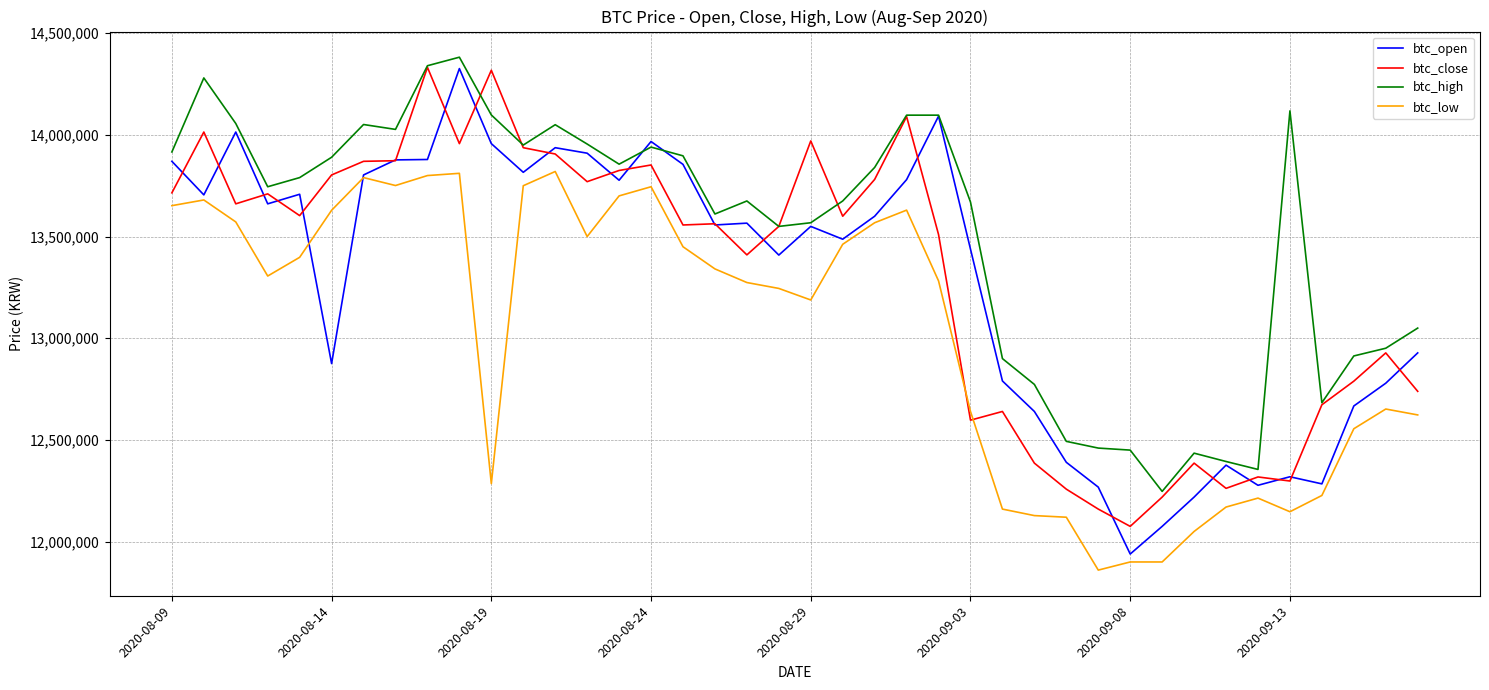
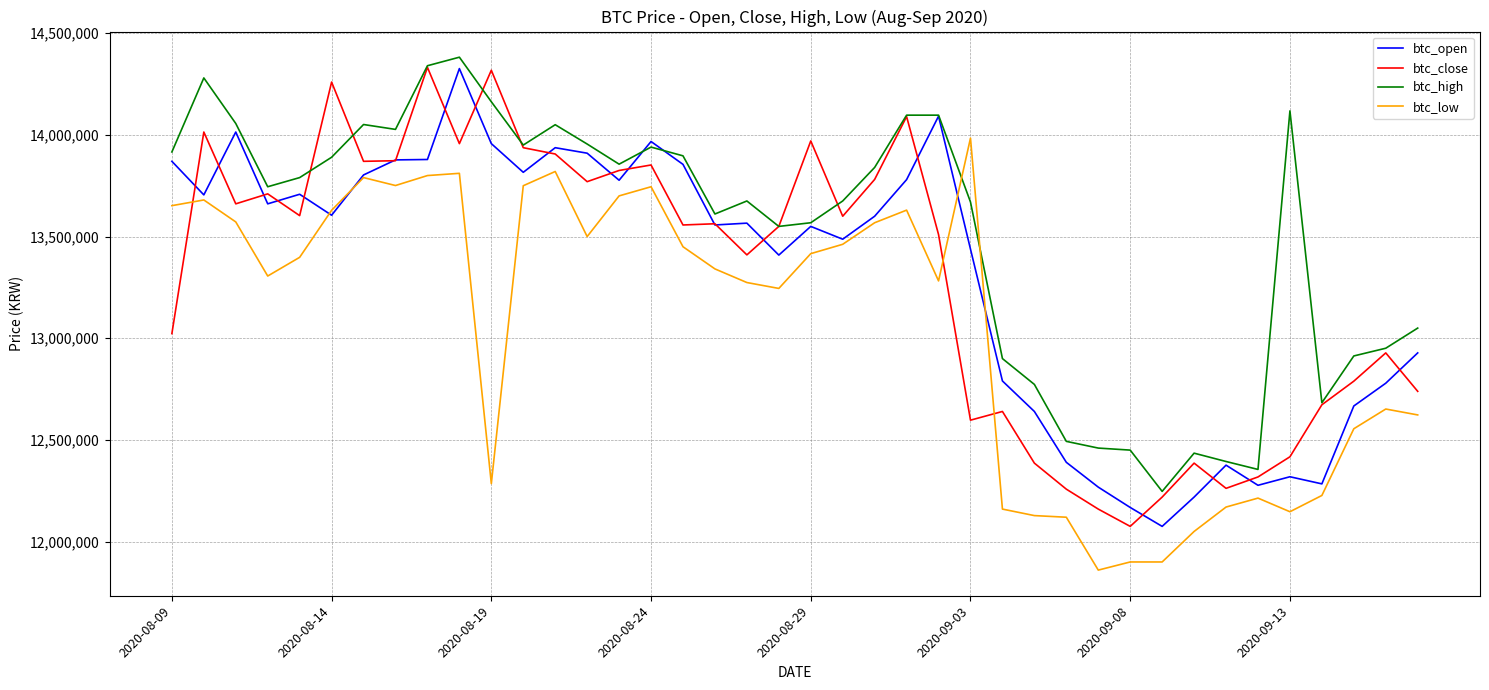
btc_close, 2020-08-09: 13,720,000 -> 13,020,000
btc_open, 2020-08-14: 12,880,000 -> 13,610,000
btc_close, 2020-08-14: 13,800,000 -> 14,260,000
btc_high, 2020-08-19: 14,100,000 -> 14,160,000
btc_low, 2020-08-29: 13,190,000 -> 13,420,000
btc_low, 2020-09-03: 12,640,000 -> 13,980,000
btc_open, 2020-09-08: 11,940,000 -> 12,170,000
btc_close, 2020-09-13: 12,300,000 -> 12,420,000
